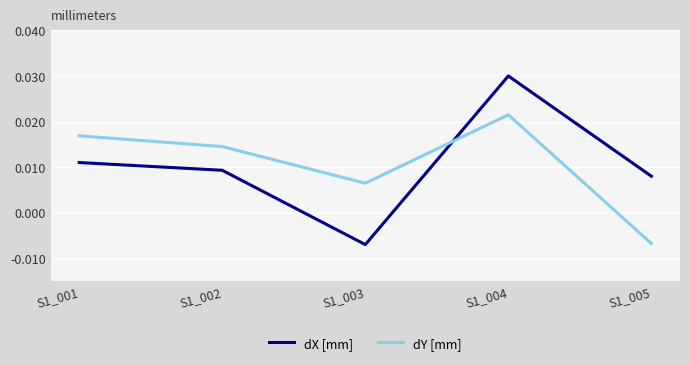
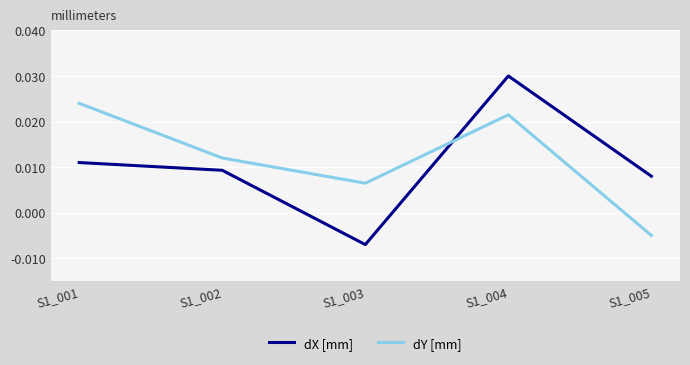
dY [mm], S1_001: 0.017 -> 0.024
dY [mm], S1_002: 0.015 -> 0.012
dY [mm], S1_005: -0.007 -> -0.005
